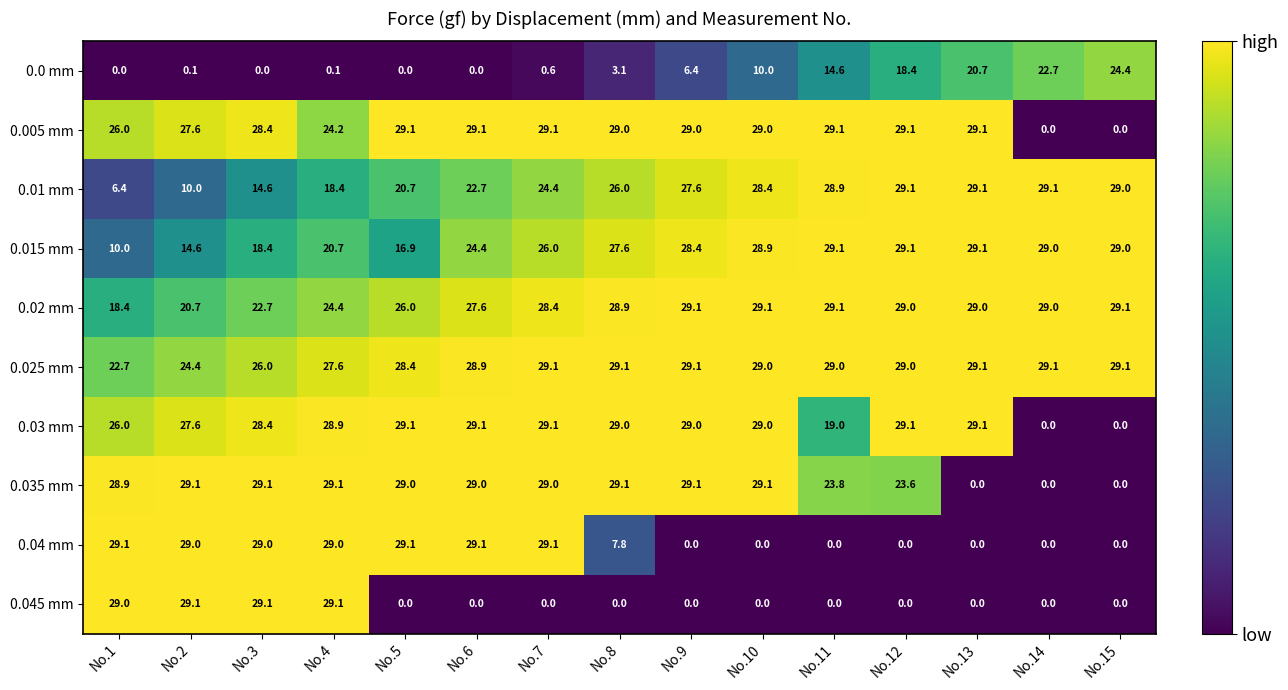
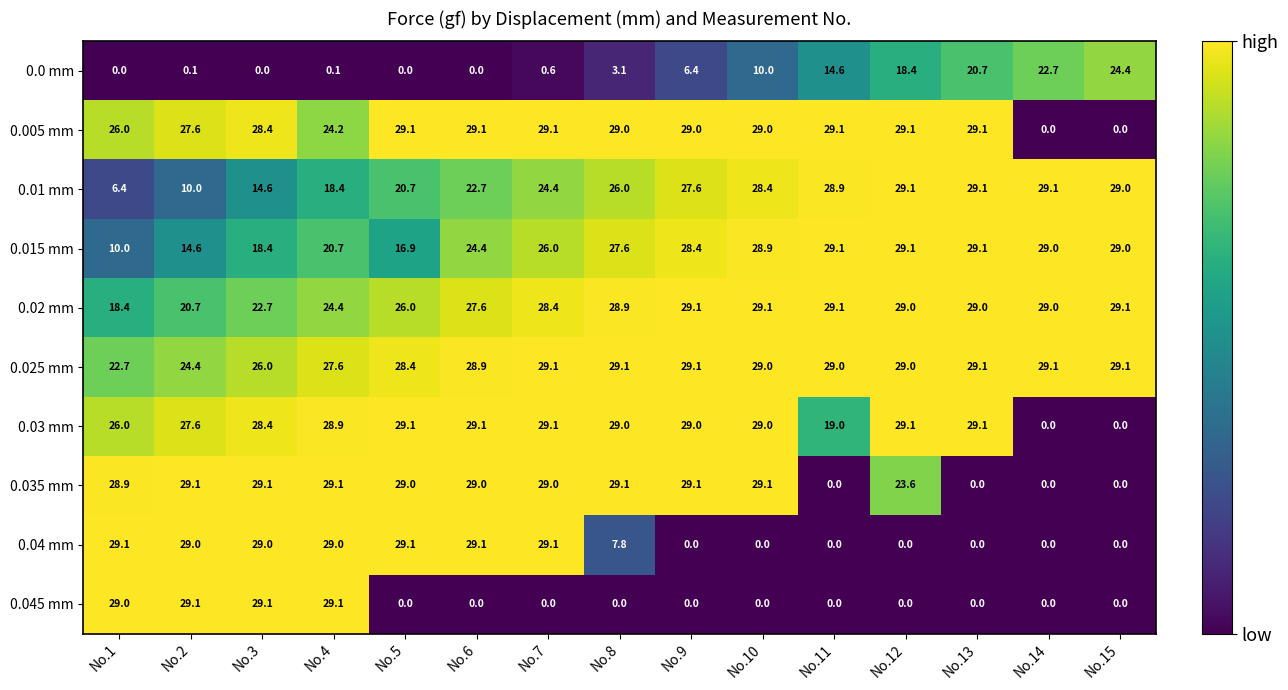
0.035 mm, No.11: 23.8 -> 0.0
